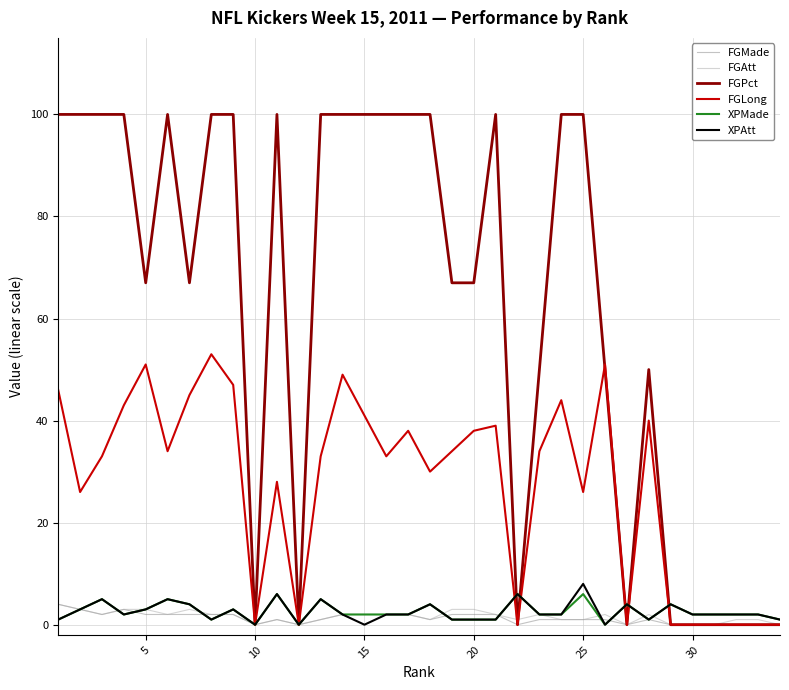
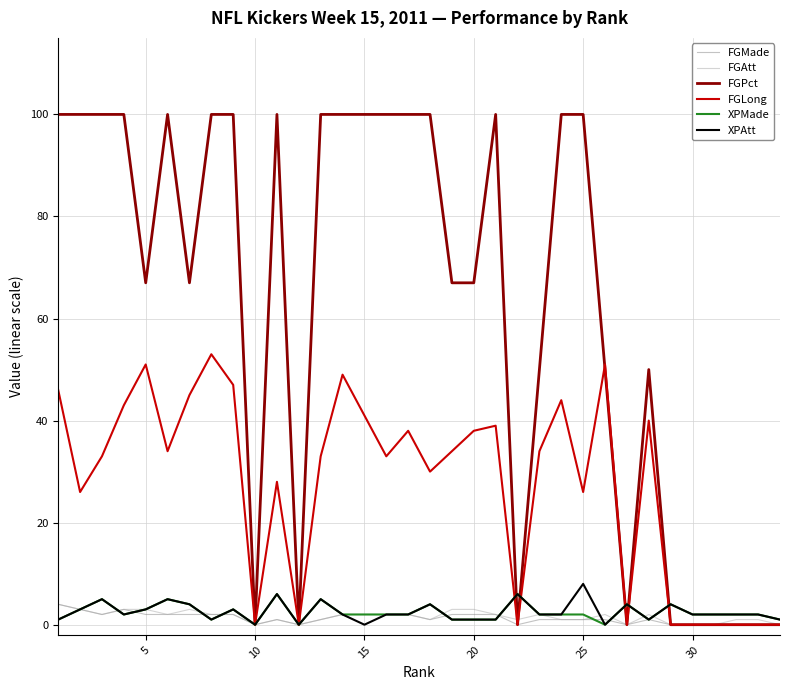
XPMade, 25: 6 -> 2
